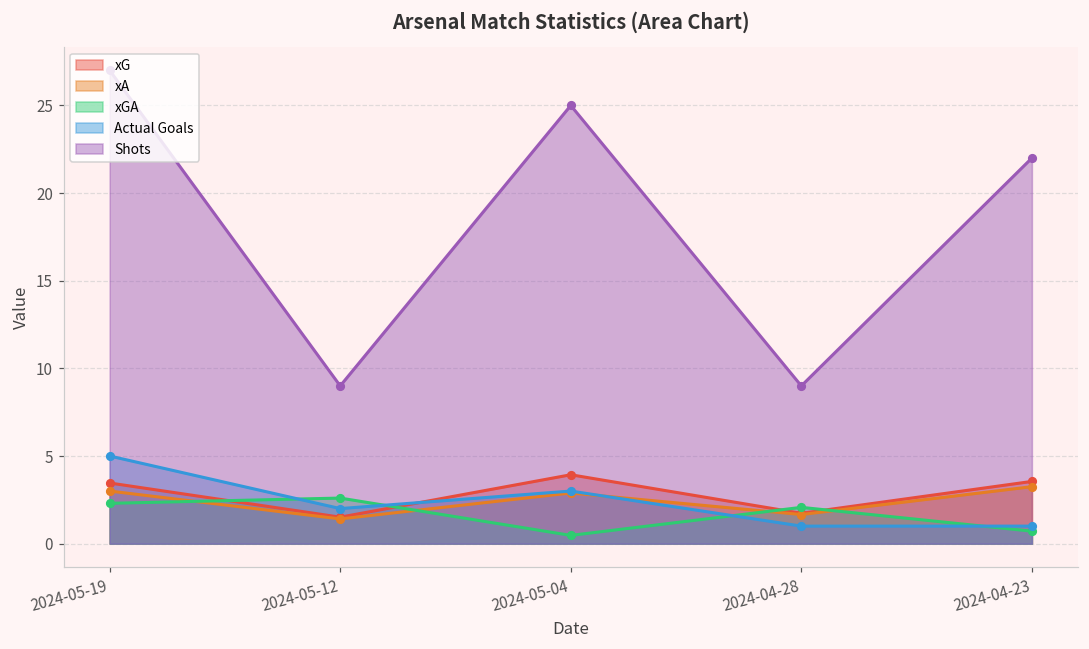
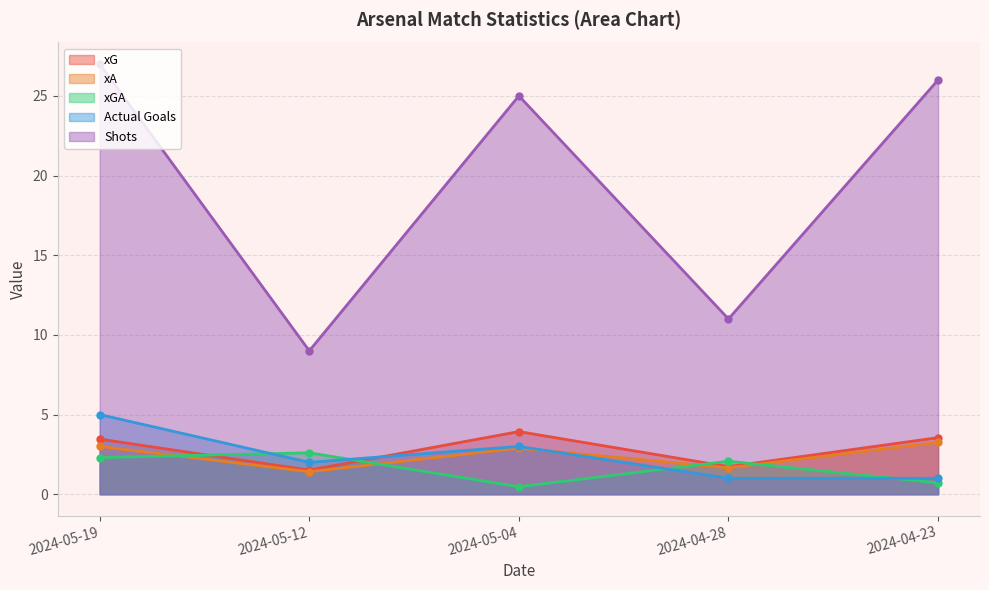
Shots, 2024-04-28: 9 -> 11
Shots, 2024-04-23: 22 -> 26
